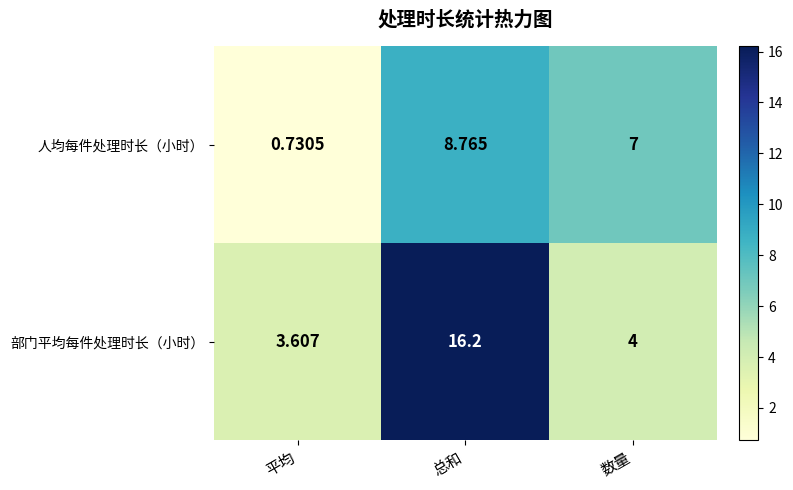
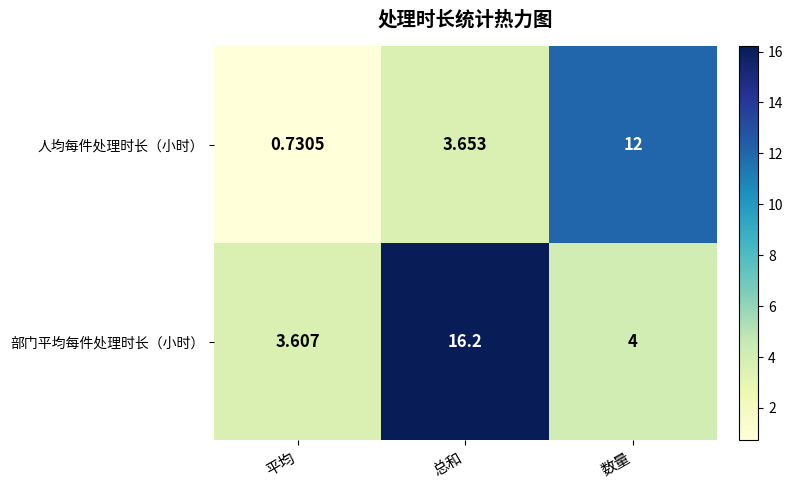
人均每件处理时长（小时）, 总和: 8.765 -> 3.653
人均每件处理时长（小时）, 数量: 7 -> 12
